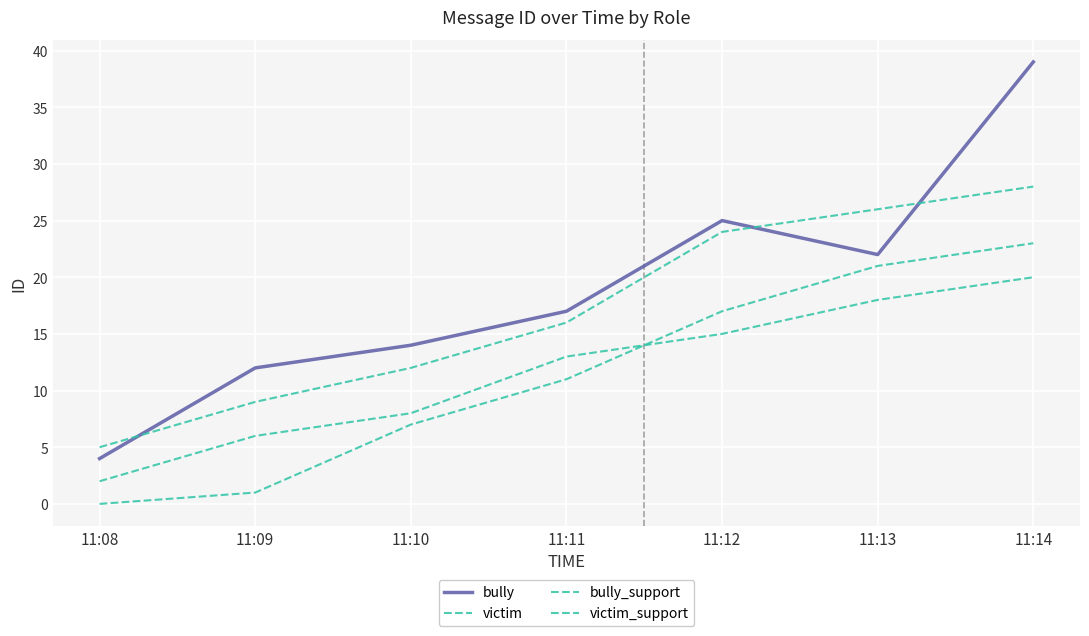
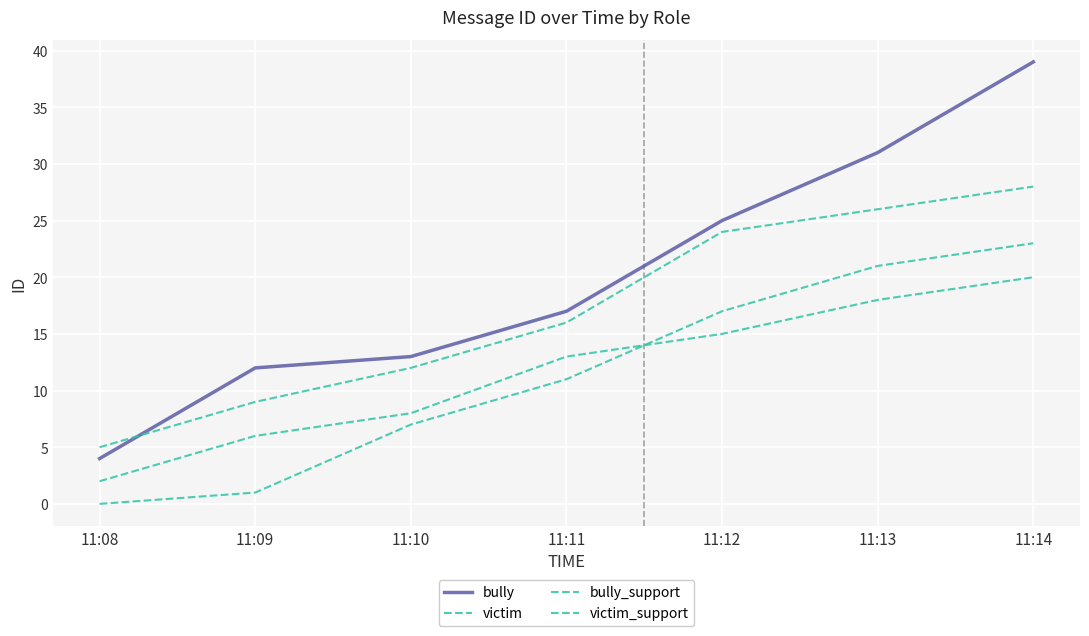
bully, 11:10: 14 -> 13
bully, 11:13: 22 -> 31
